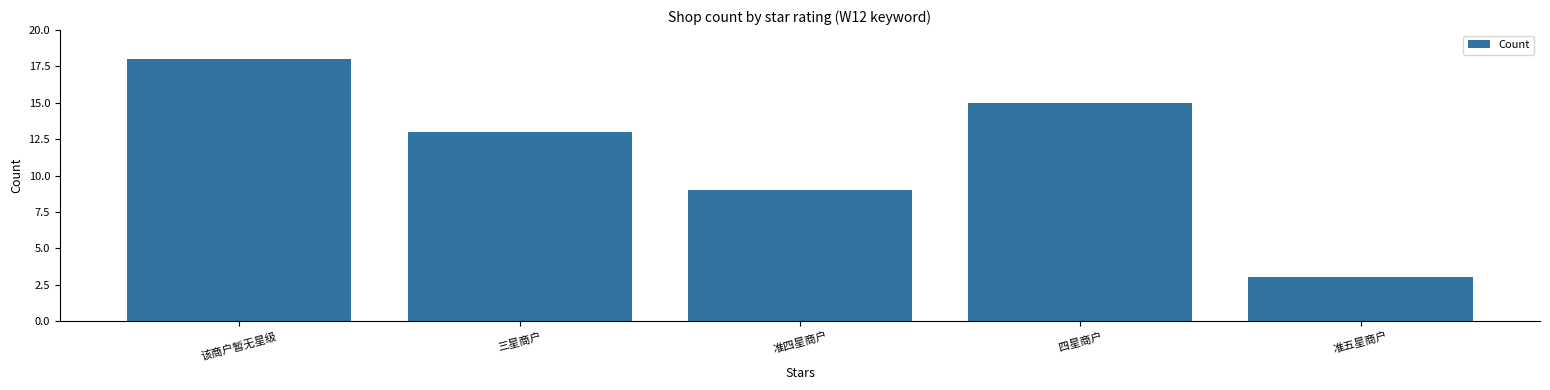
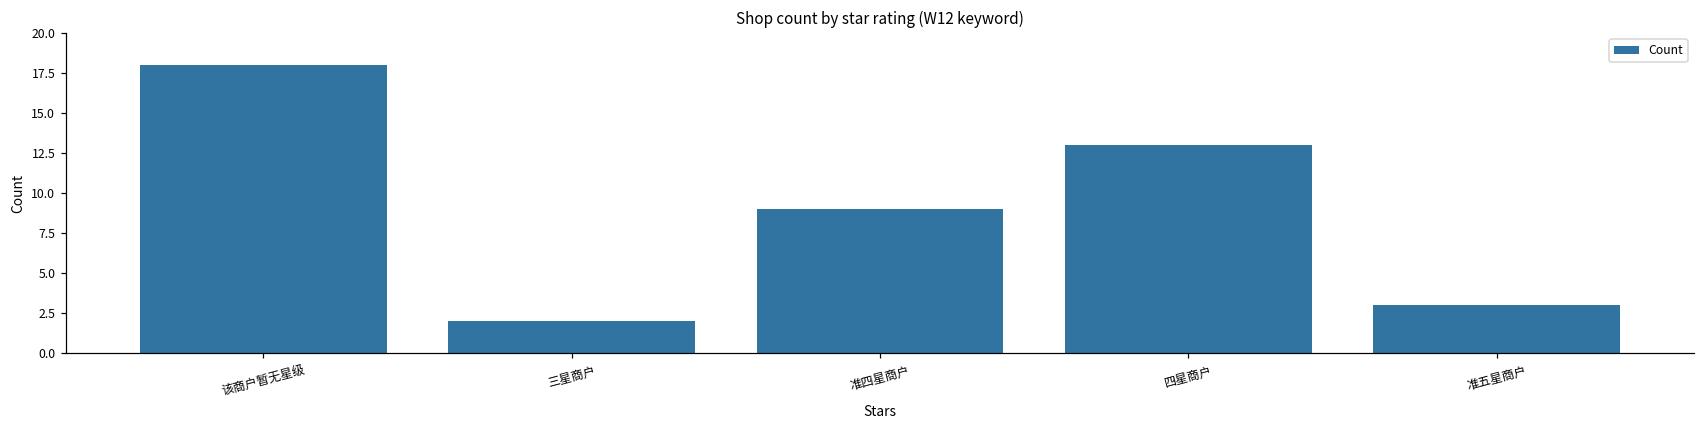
三星商户: 13 -> 2
四星商户: 15 -> 13
